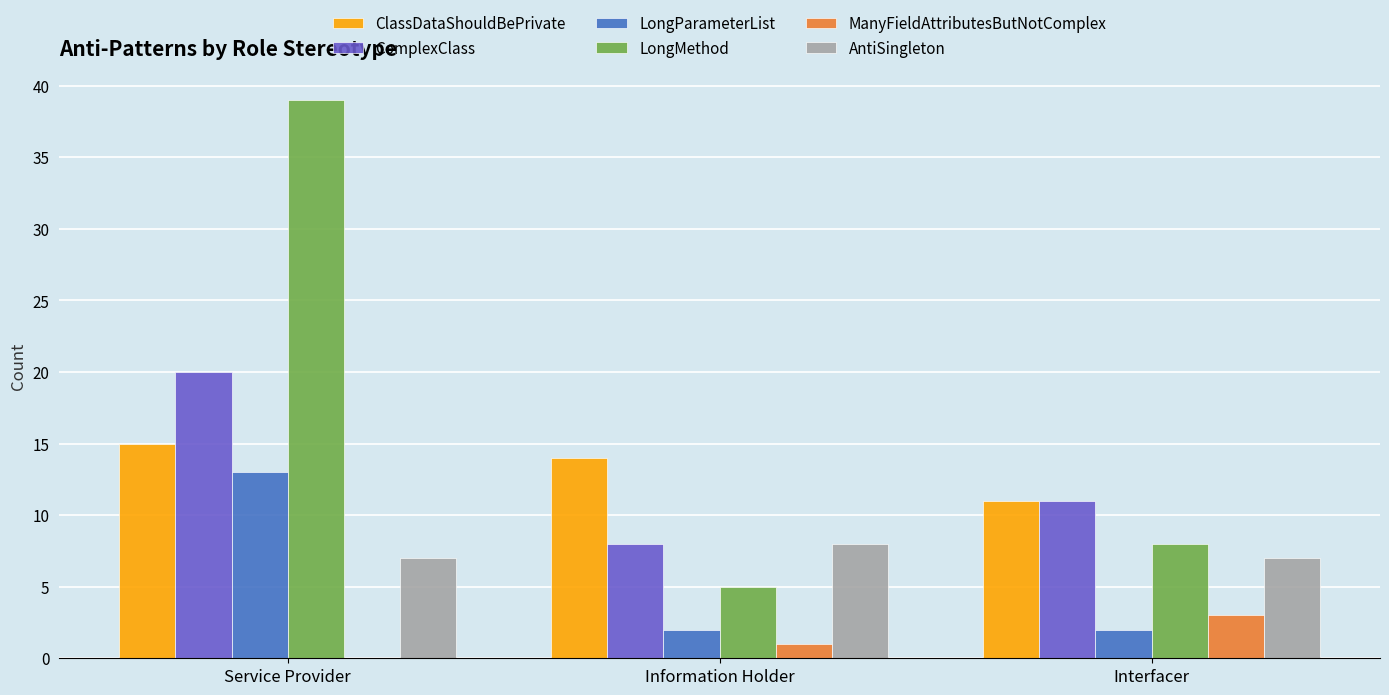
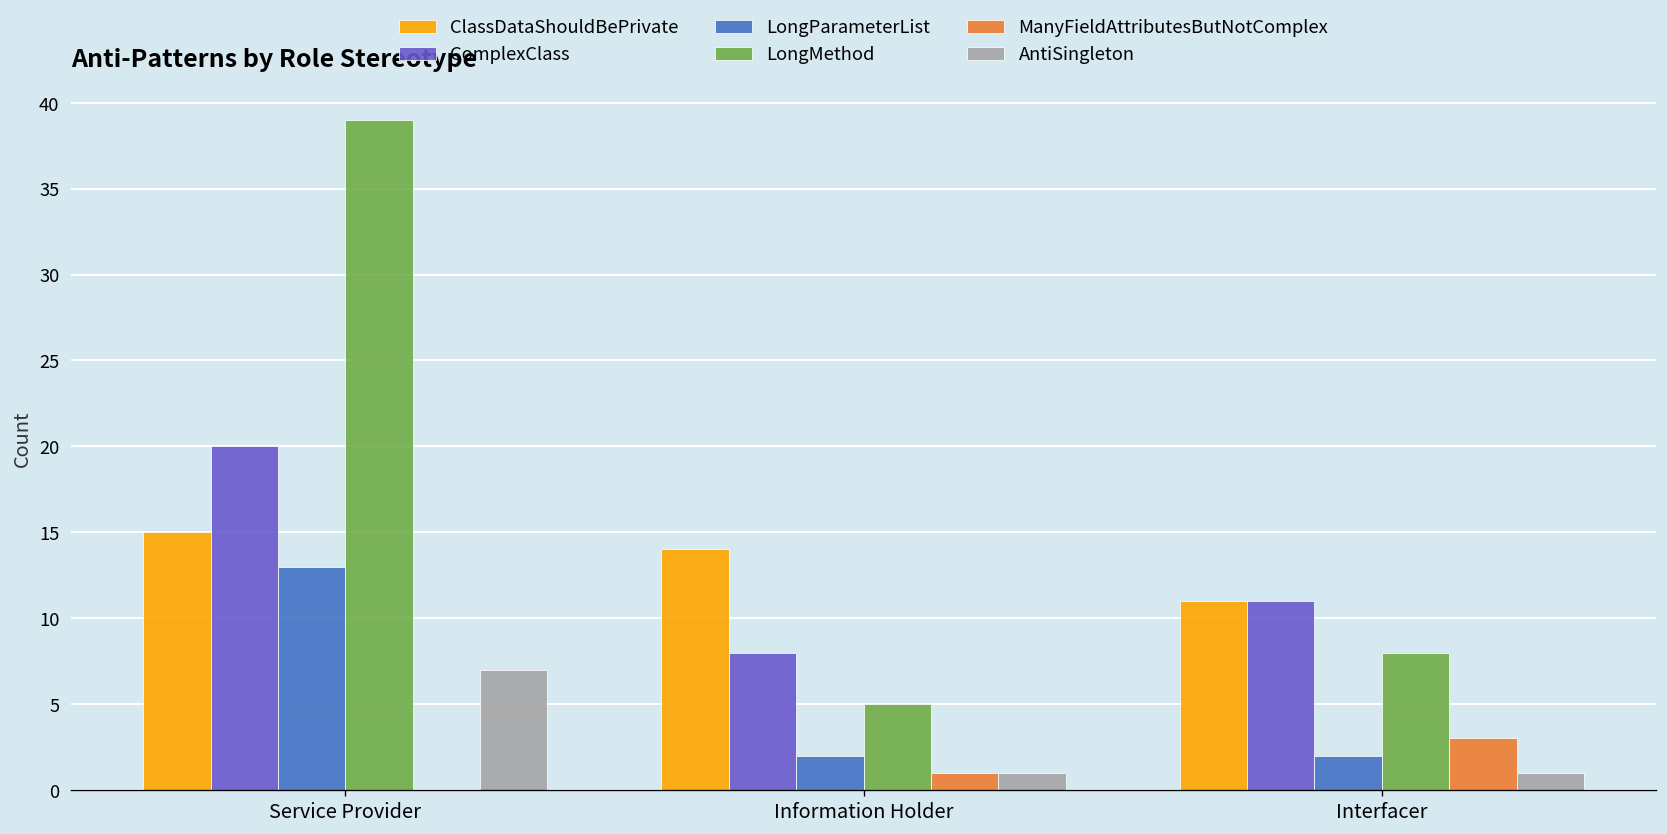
AntiSingleton, Information Holder: 8 -> 1
AntiSingleton, Interfacer: 7 -> 1
